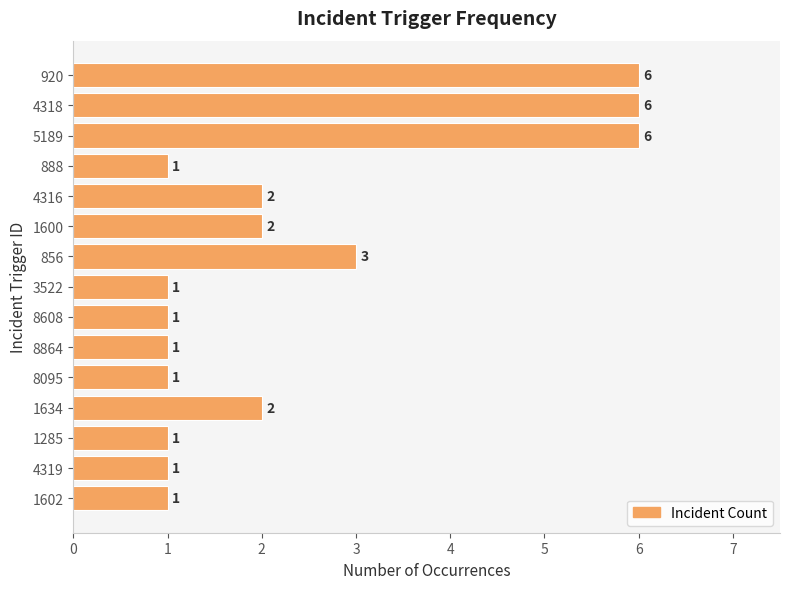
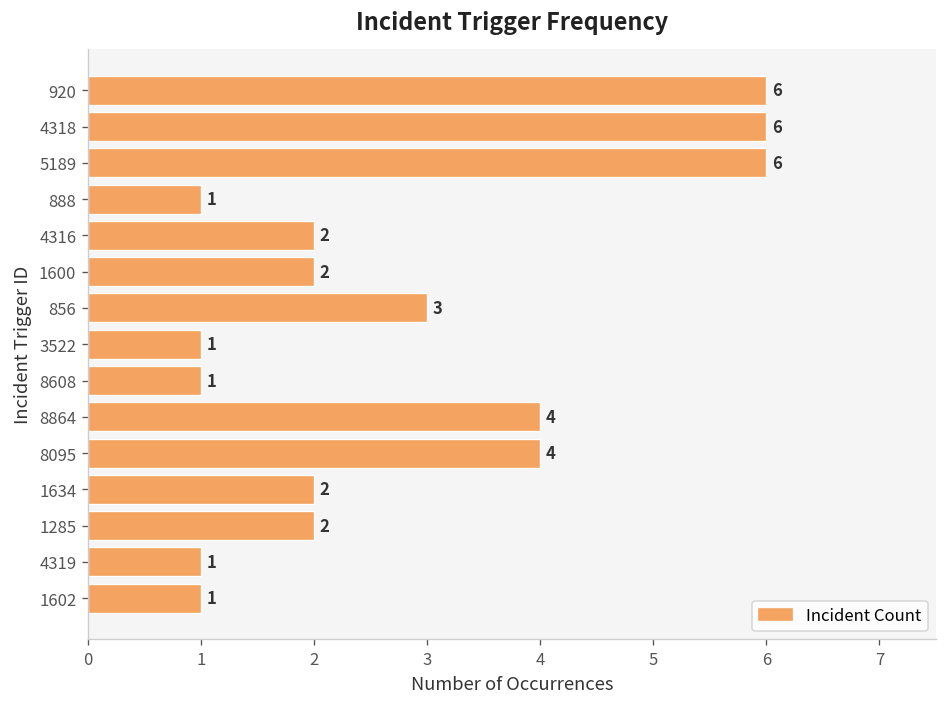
8864: 1 -> 4
8095: 1 -> 4
1285: 1 -> 2
